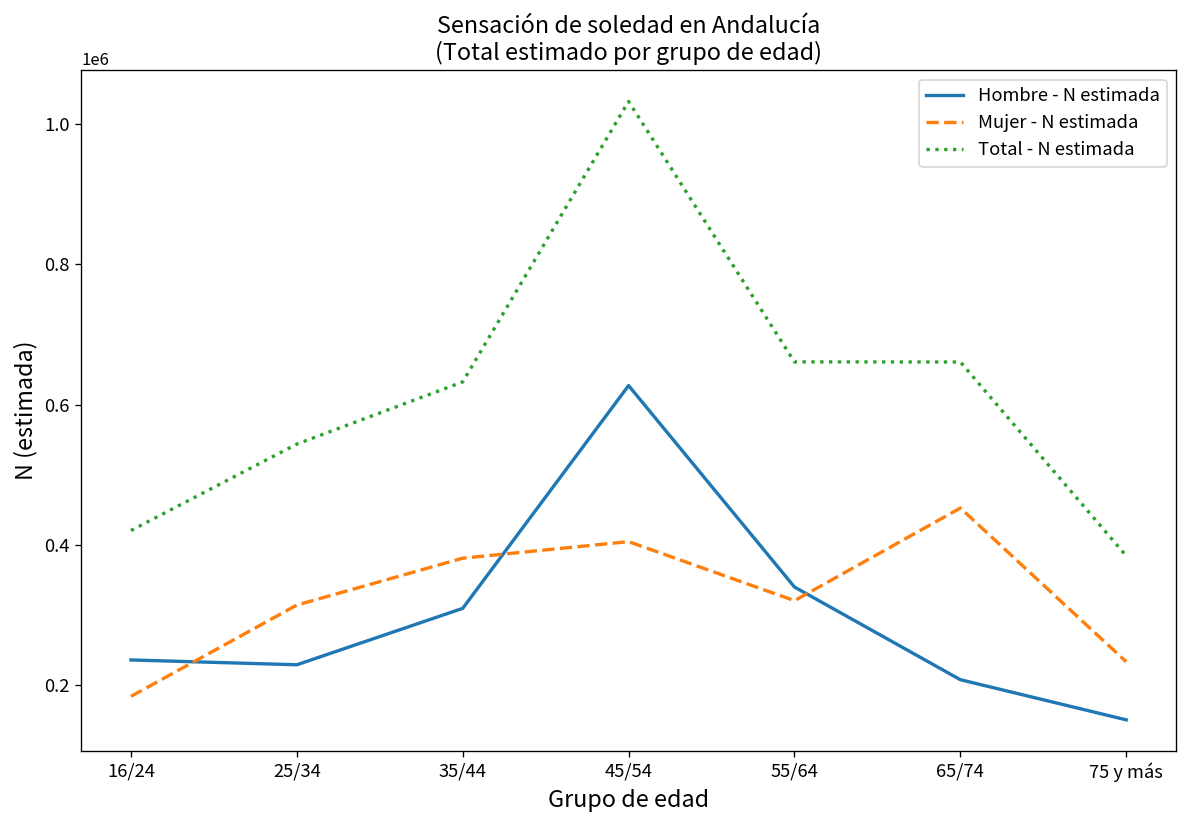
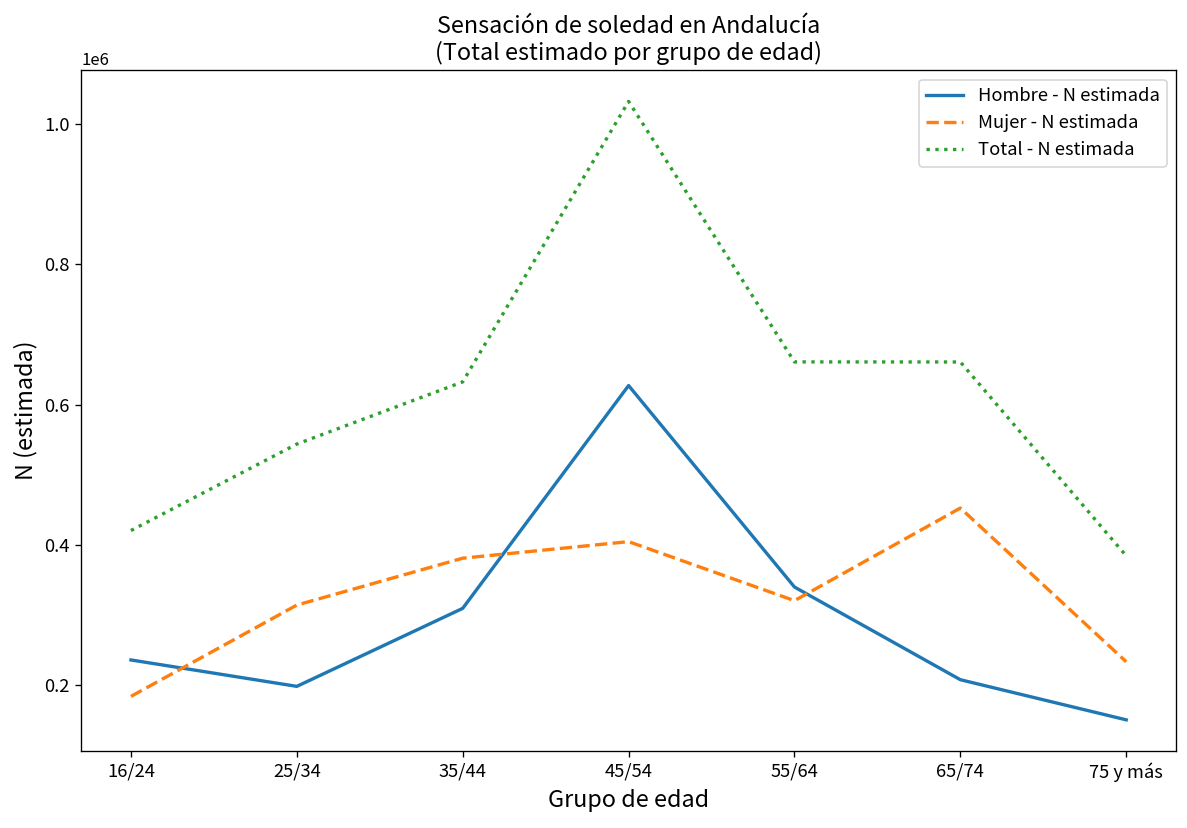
Hombre - N estimada, 25/34: 230000 -> 200000
